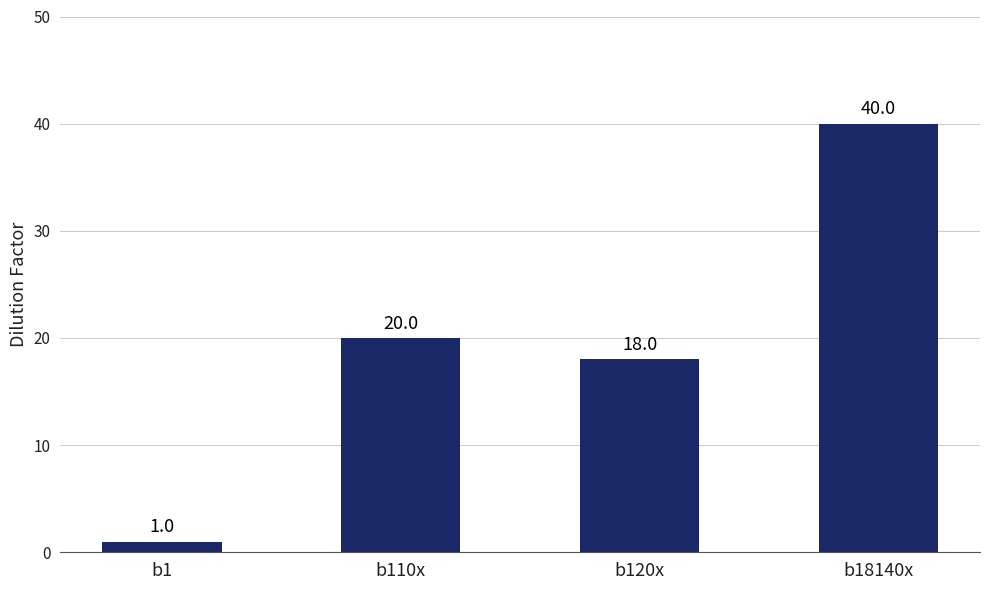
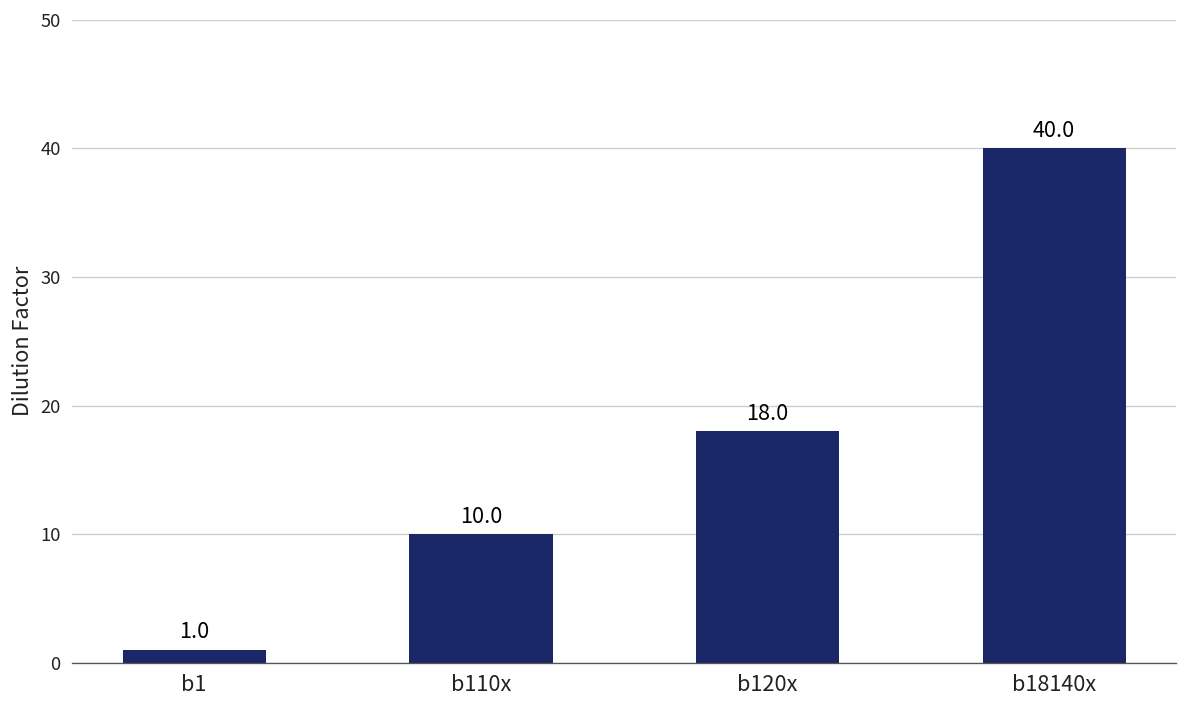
b110x: 20.0 -> 10.0
